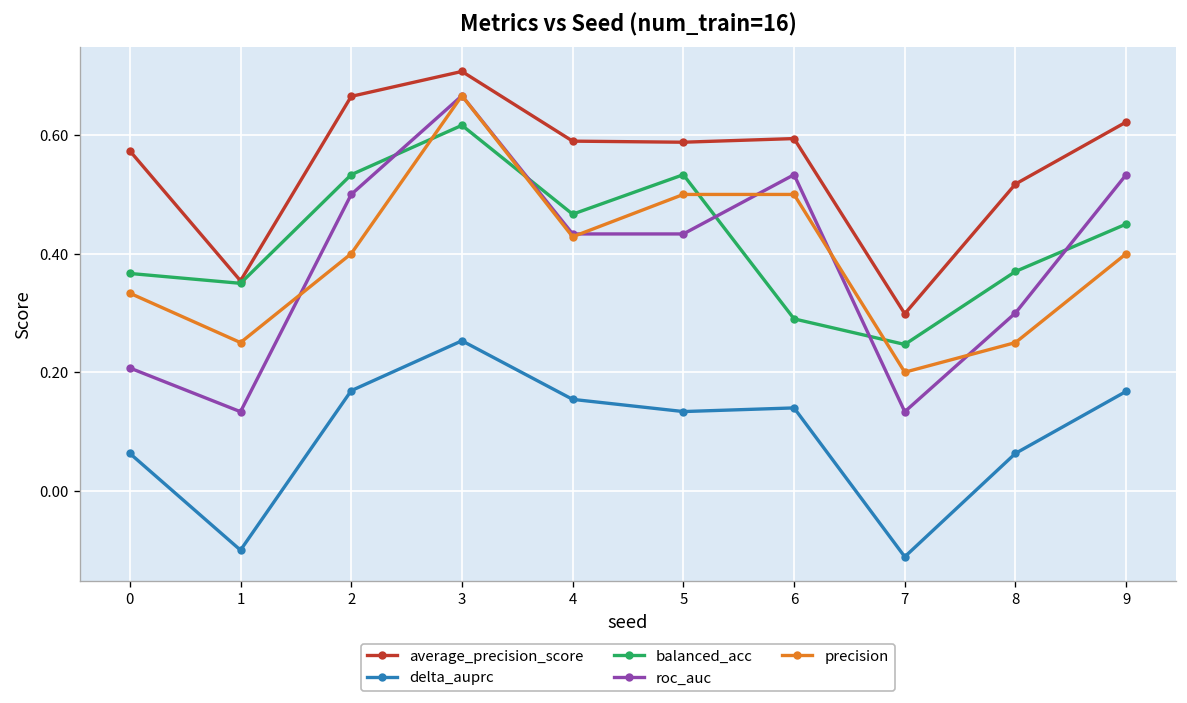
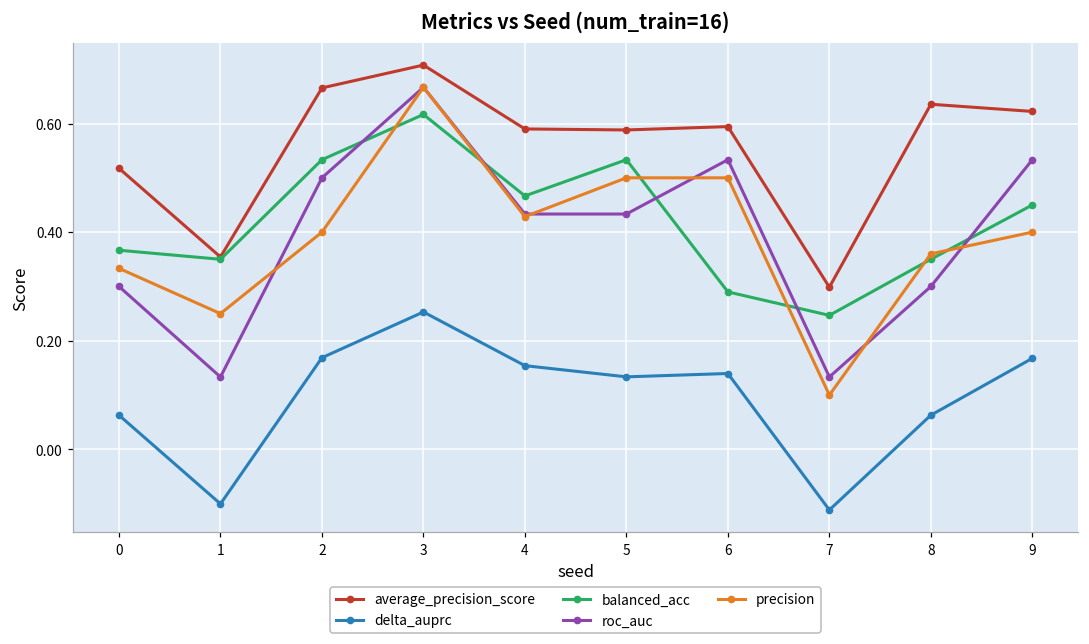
average_precision_score, 0: 0.57 -> 0.52
roc_auc, 0: 0.21 -> 0.30
precision, 7: 0.2 -> 0.1
average_precision_score, 8: 0.52 -> 0.64
balanced_acc, 8: 0.37 -> 0.35
precision, 8: 0.25 -> 0.36
